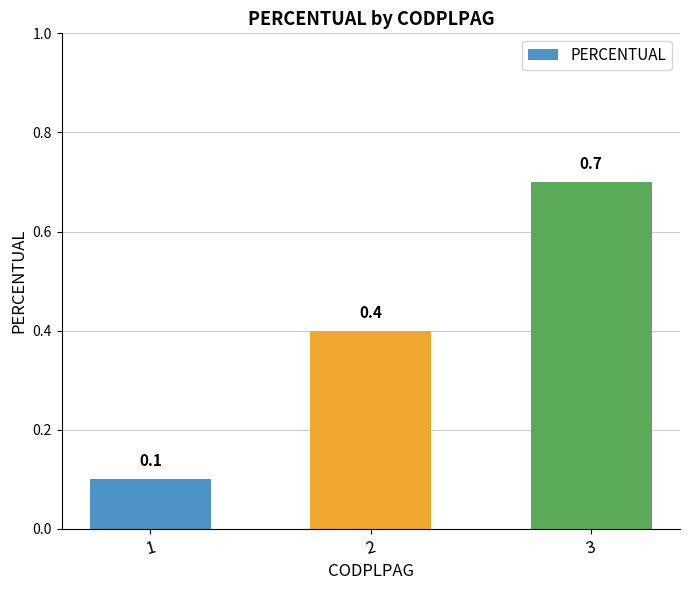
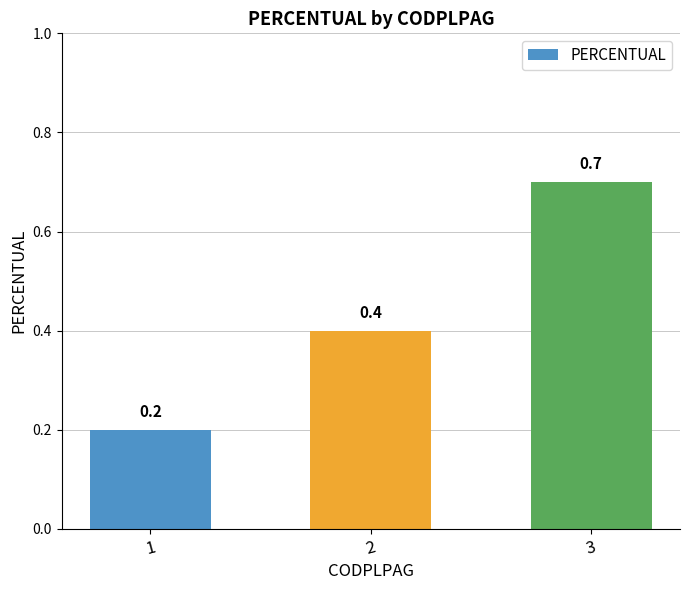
1: 0.1 -> 0.2
